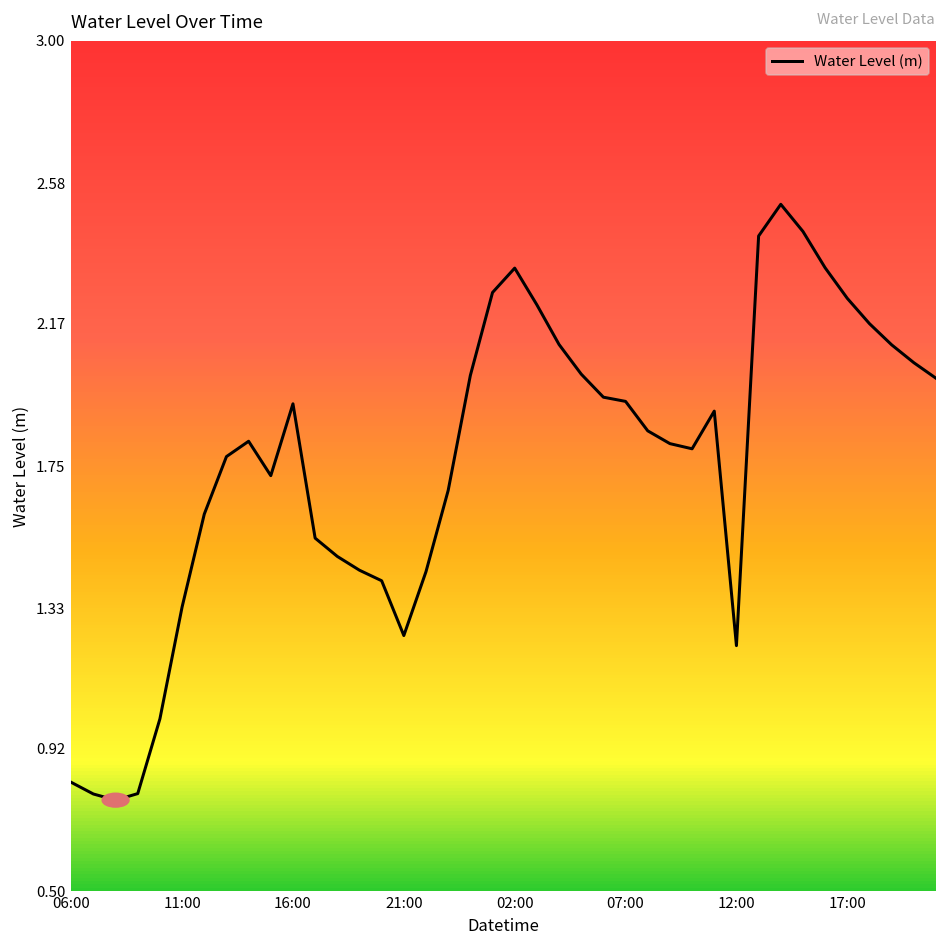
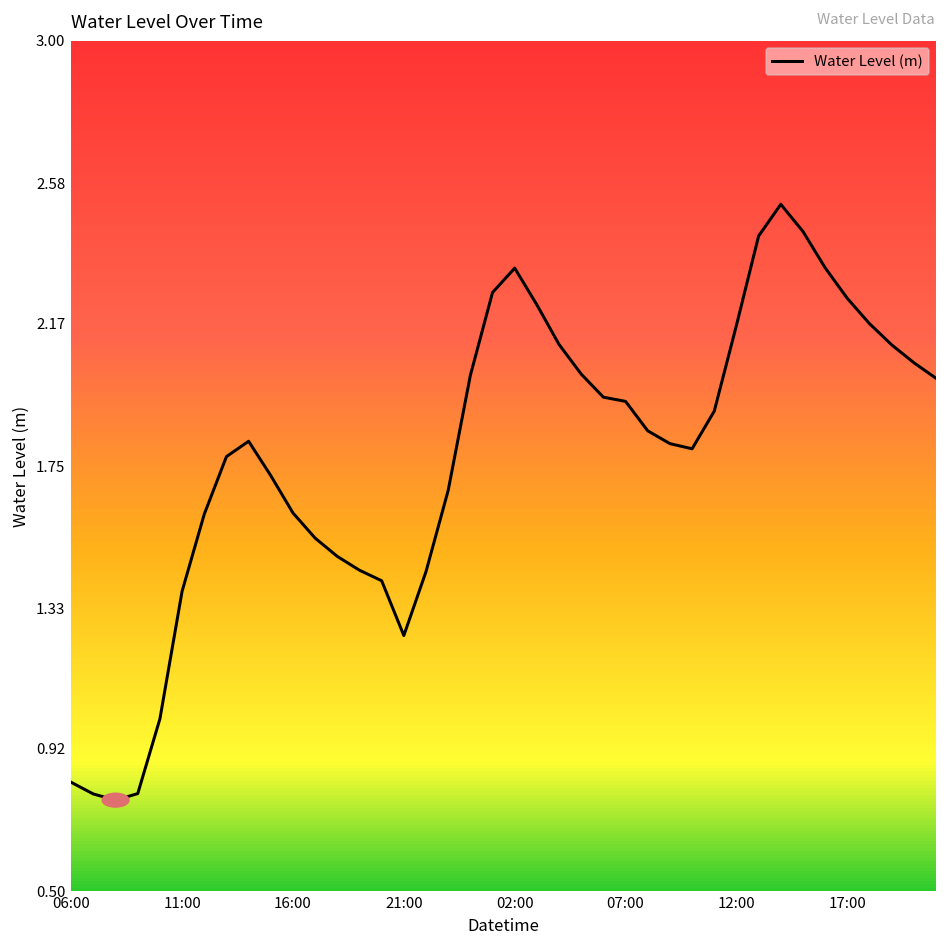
11:00: 1.34 -> 1.38
16:00: 1.93 -> 1.61
12:00: 1.22 -> 2.16
